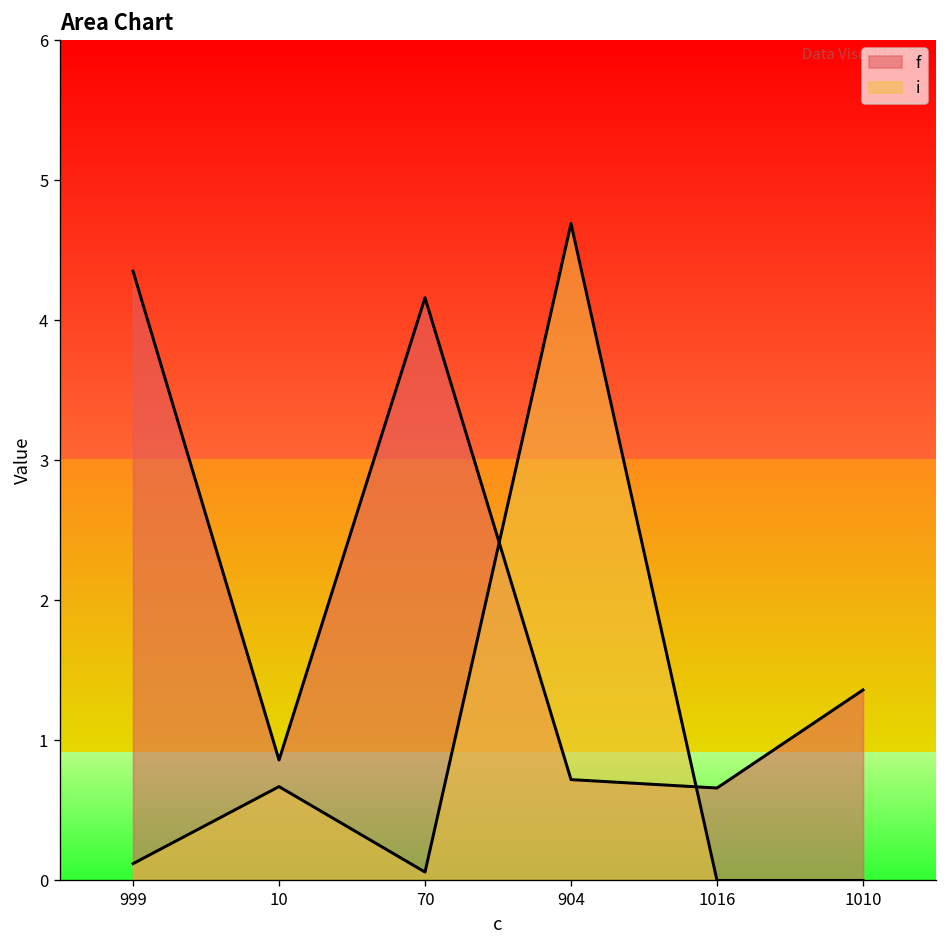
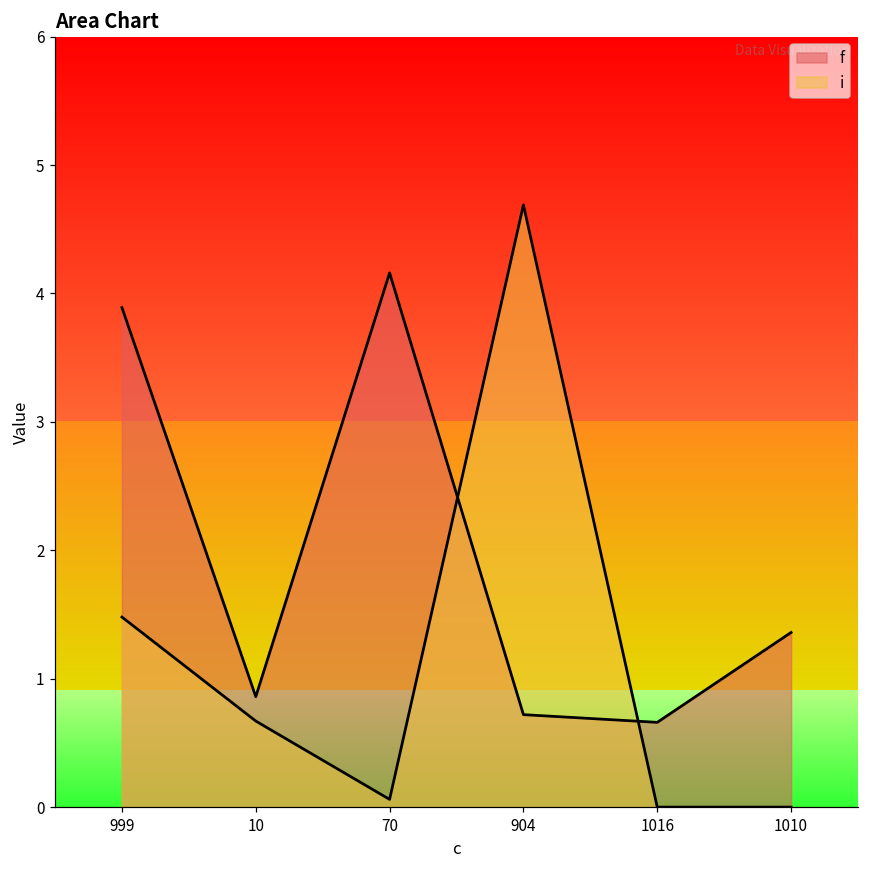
f, 999: 4.35 -> 3.89
i, 999: 0.12 -> 1.48
